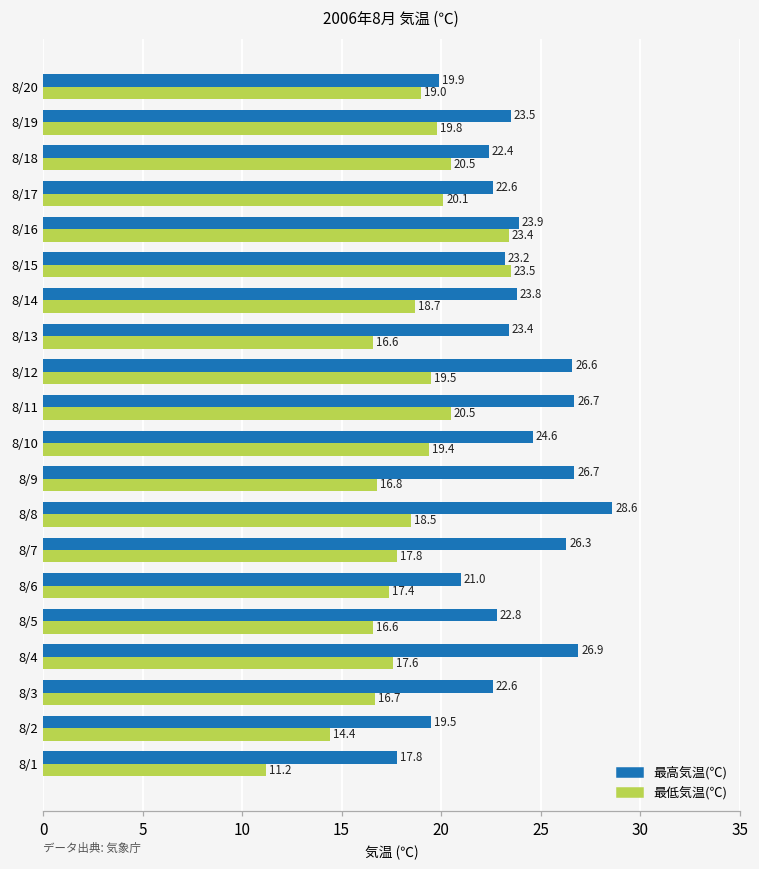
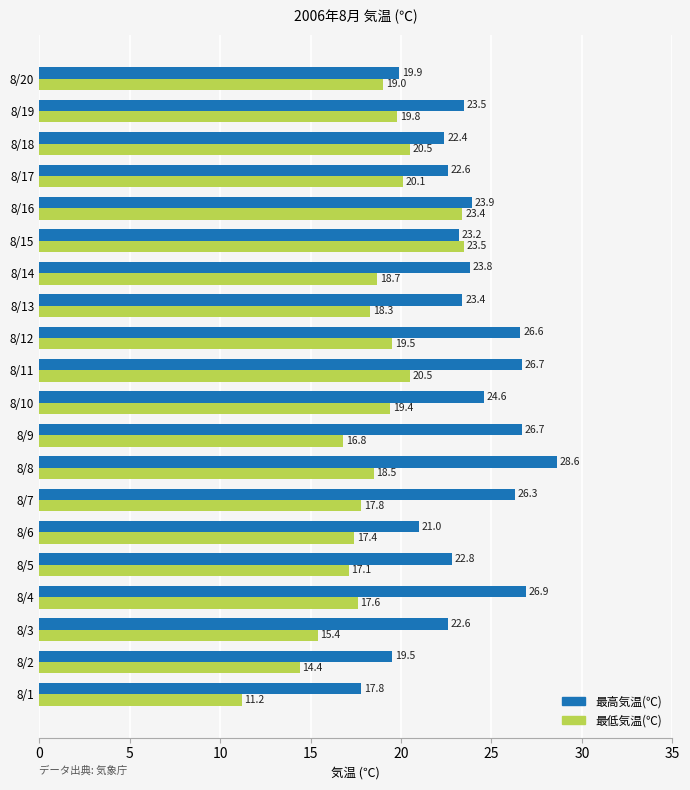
最低気温(℃), 8/13: 16.6 -> 18.3
最低気温(℃), 8/5: 16.6 -> 17.1
最低気温(℃), 8/3: 16.7 -> 15.4
